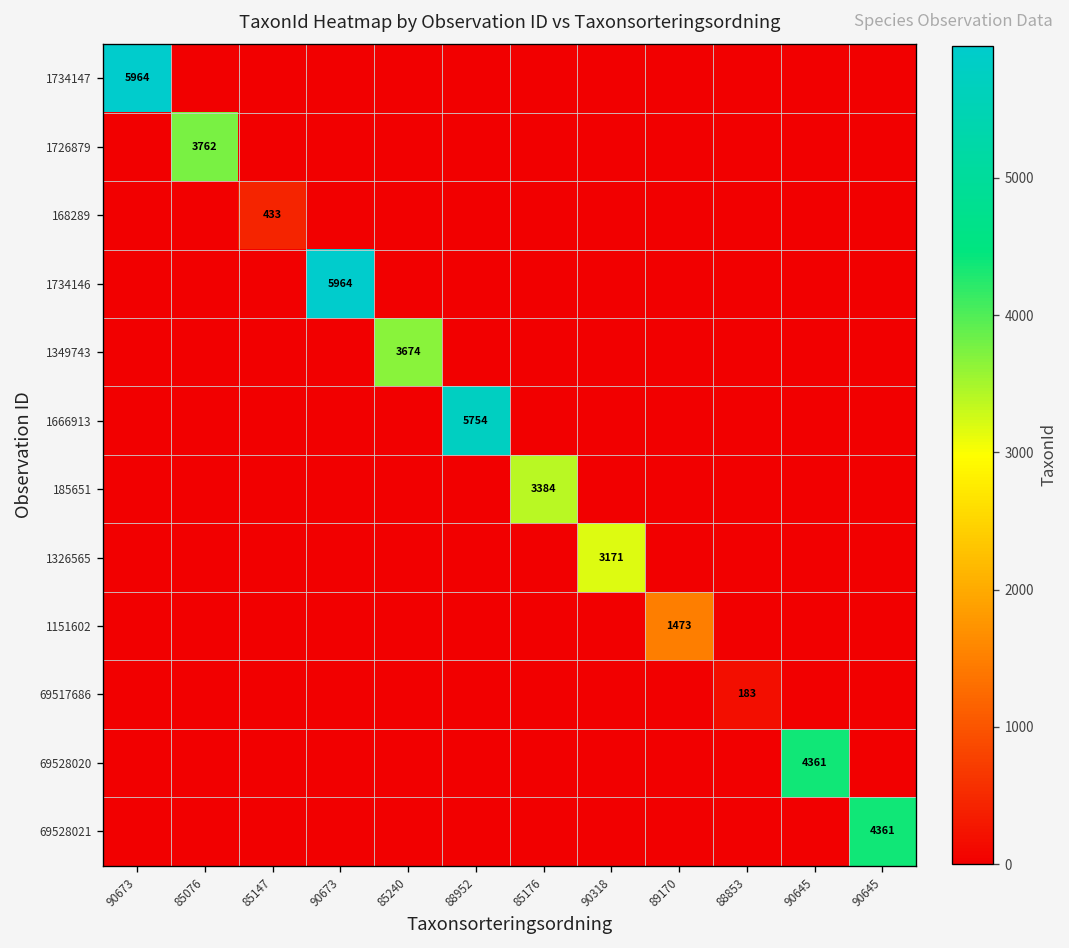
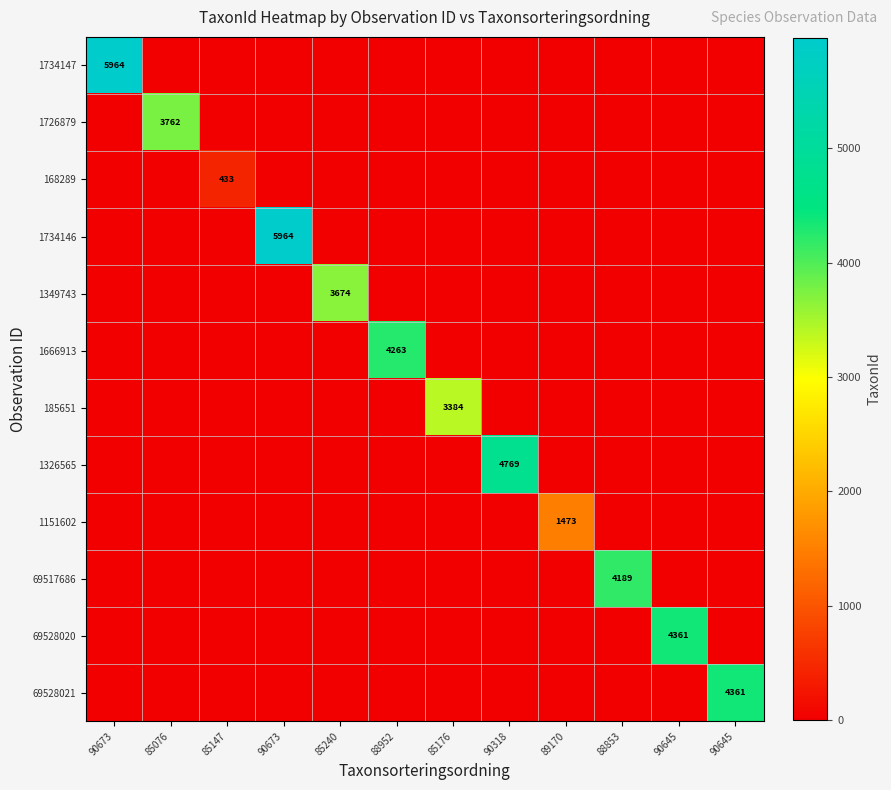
1666913, 88952: 5754 -> 4263
1326565, 90318: 3171 -> 4769
69517686, 88853: 183 -> 4189
